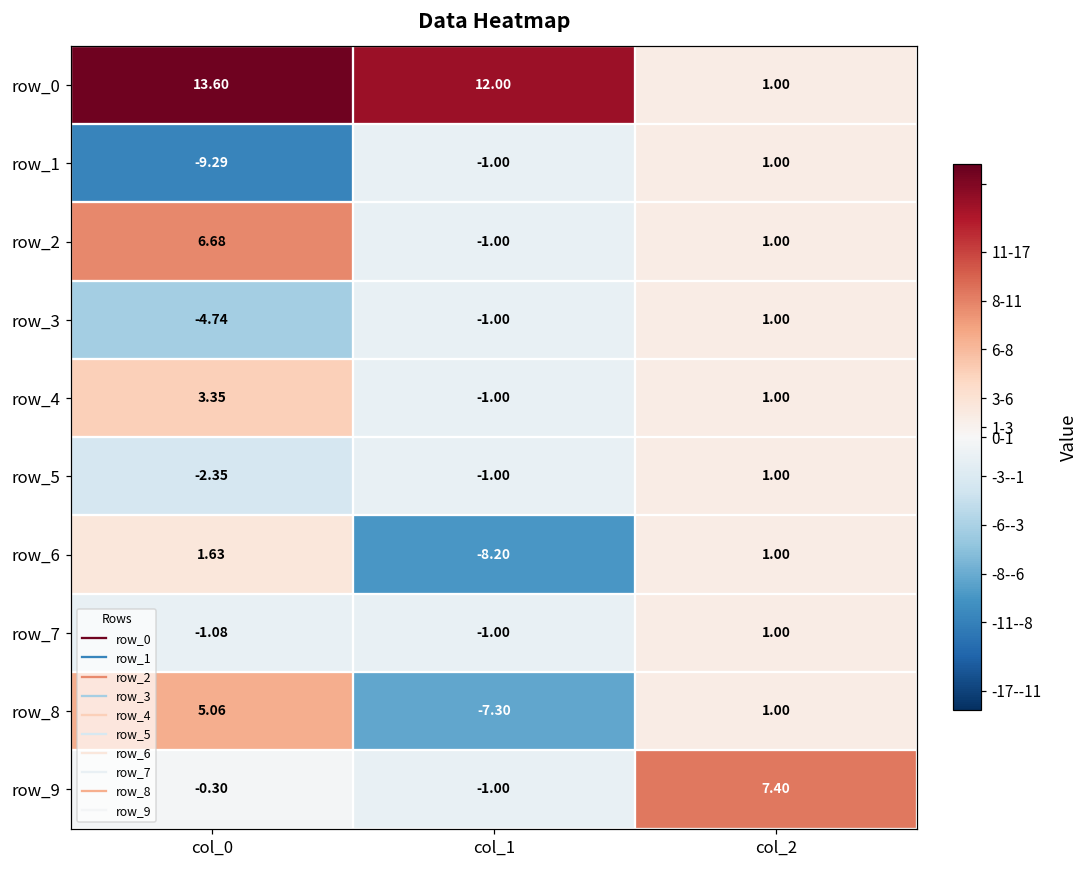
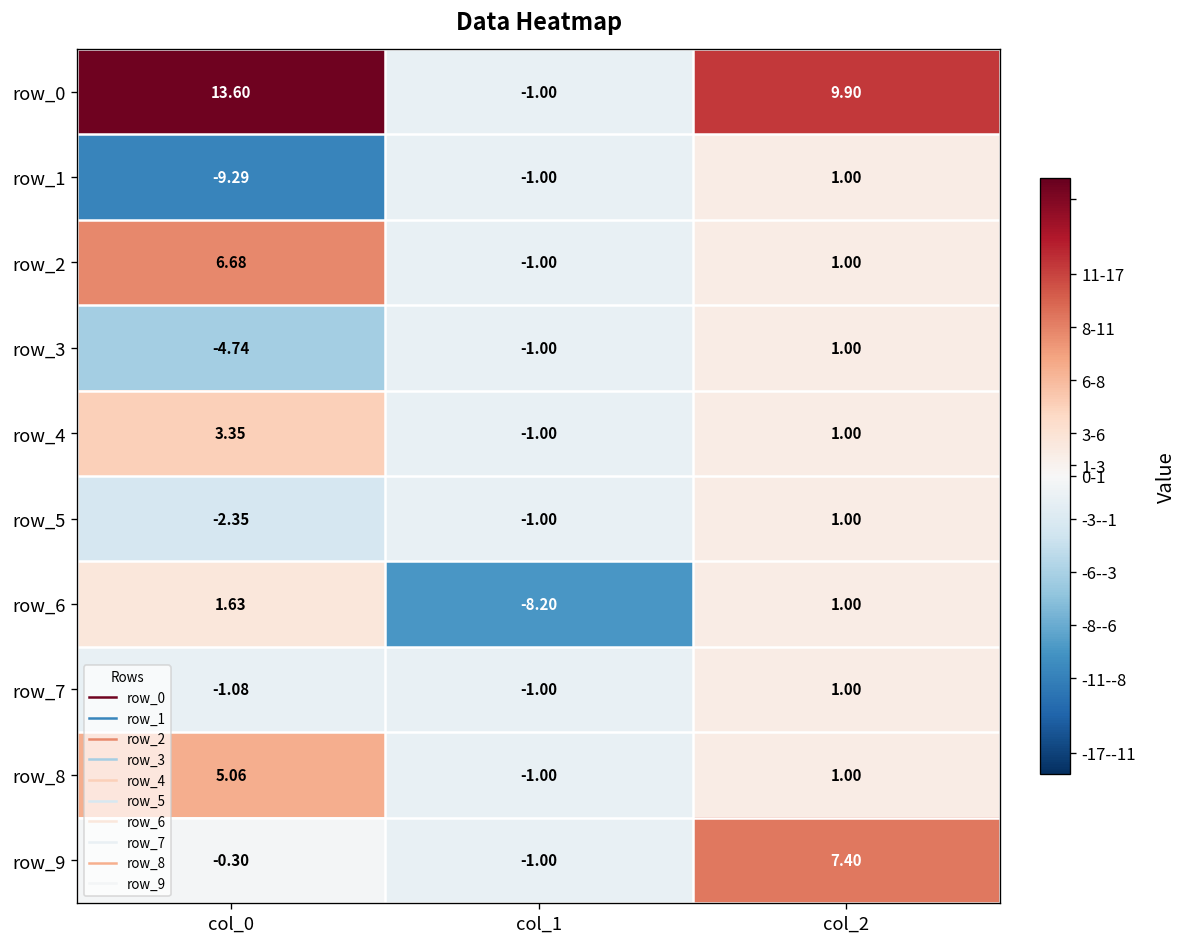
row_0, col_1: 12.00 -> -1.00
row_0, col_2: 1.00 -> 9.90
row_8, col_1: -7.30 -> -1.00
